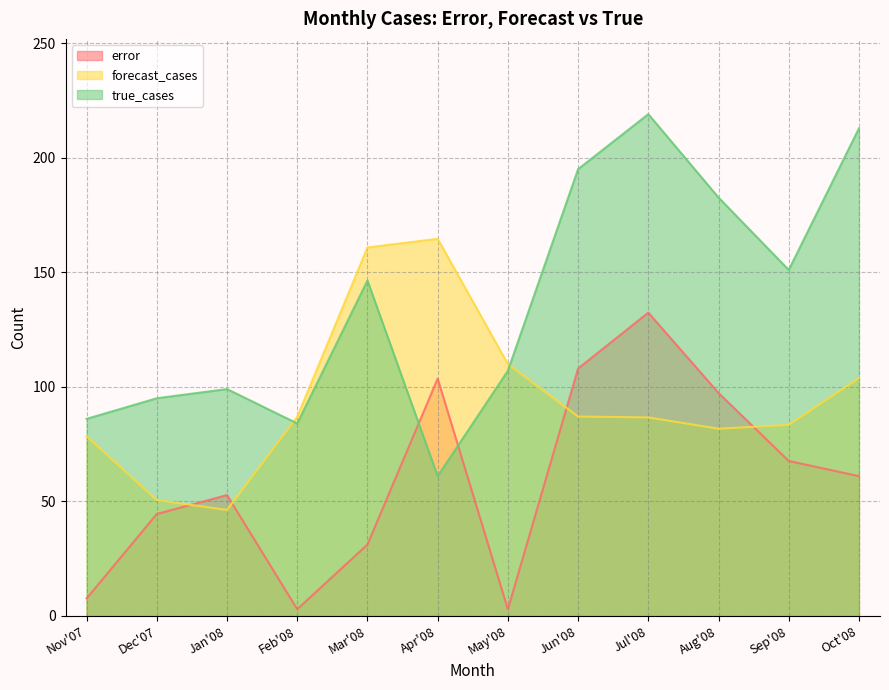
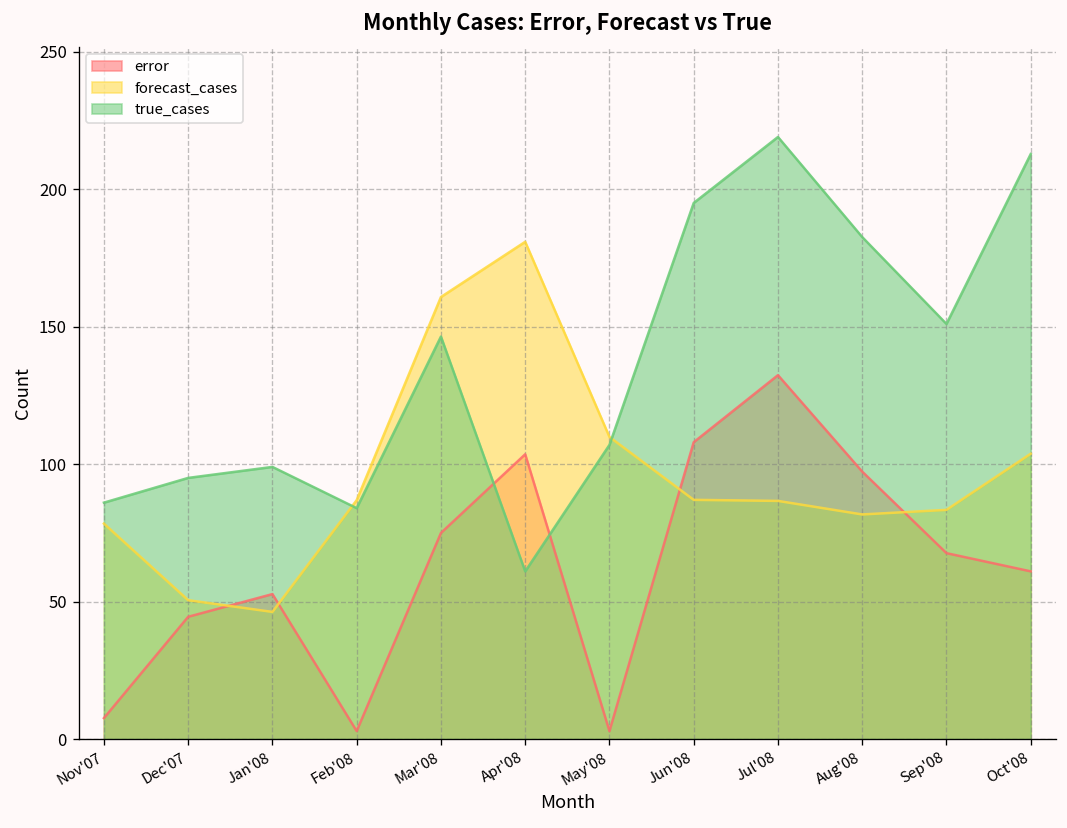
error, Mar'08: 31 -> 75
forecast_cases, Apr'08: 165 -> 181
